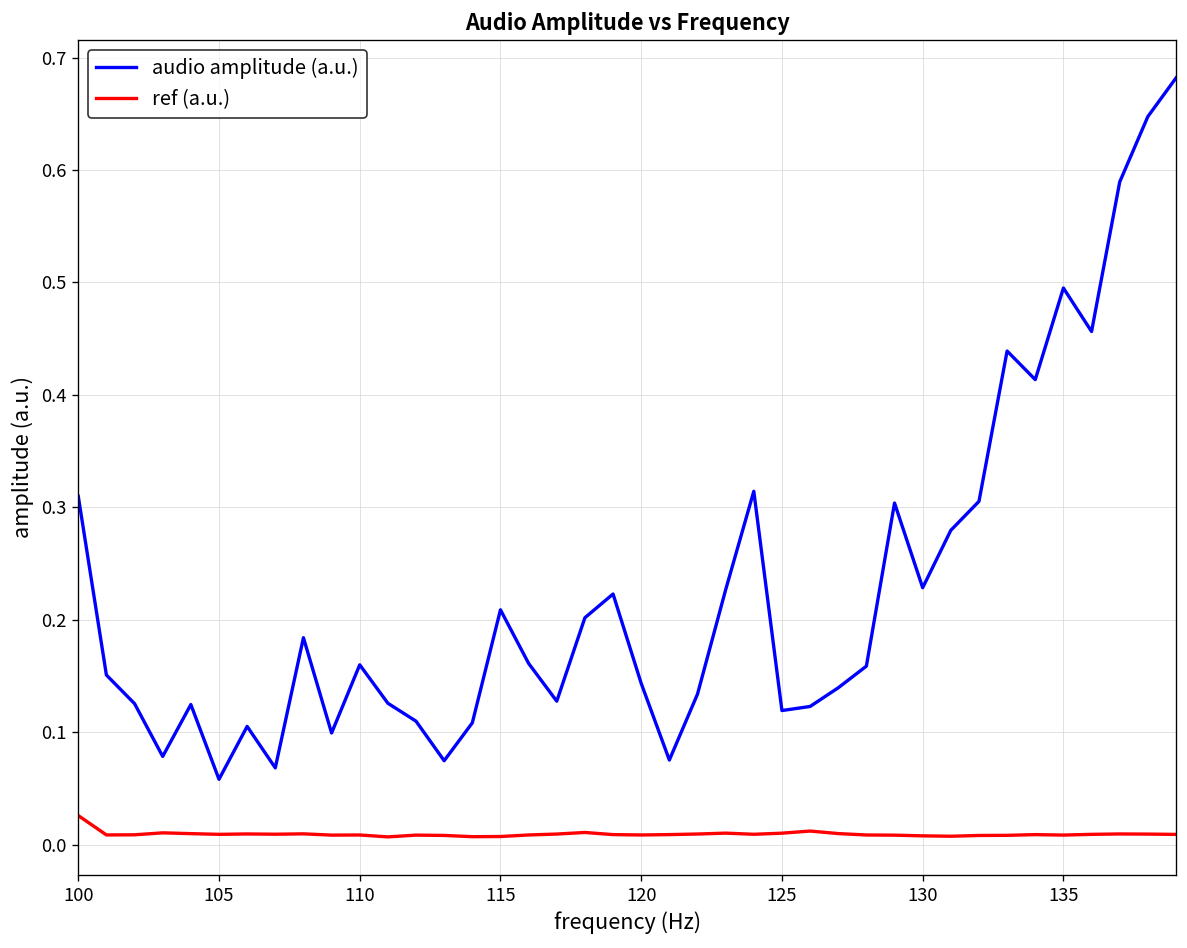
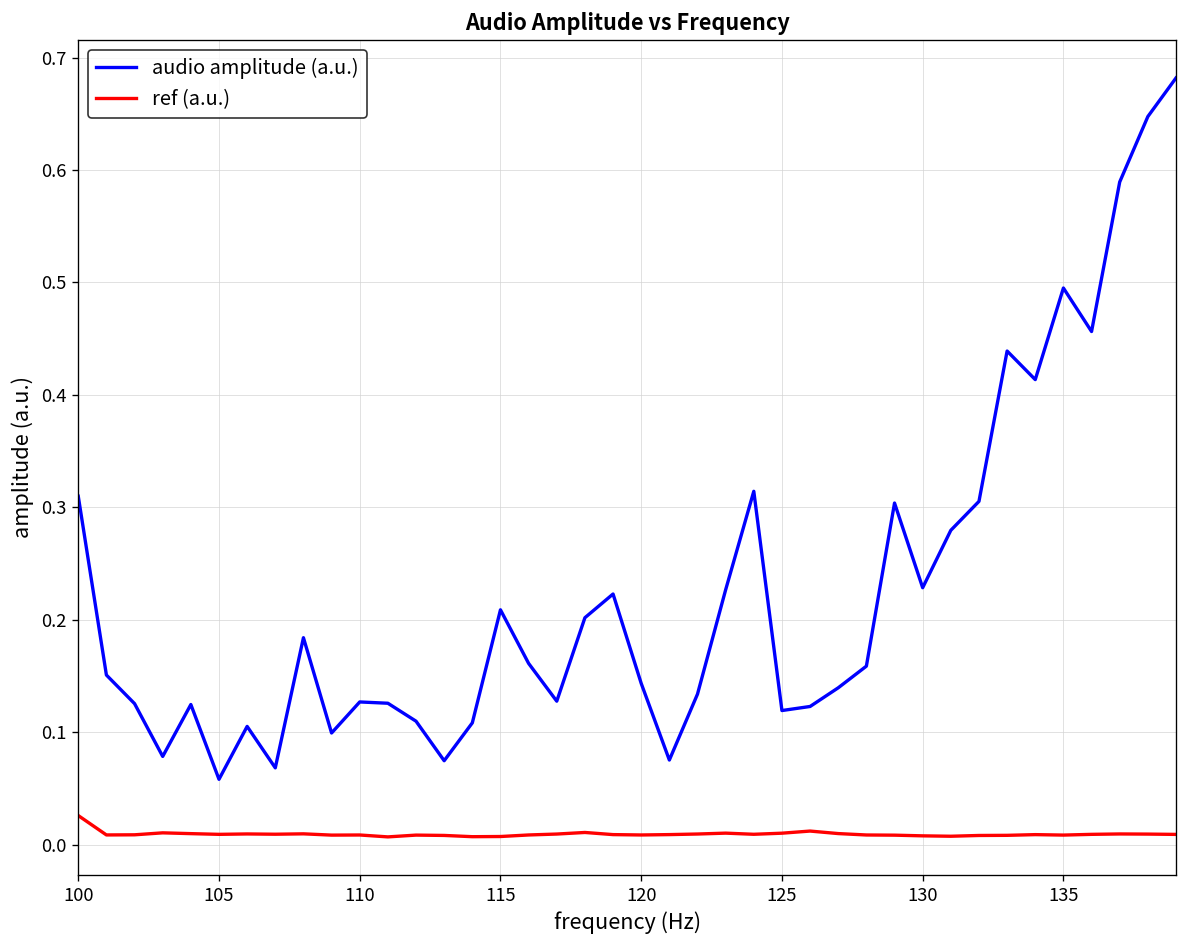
audio amplitude (a.u.), 110: 0.16 -> 0.13
